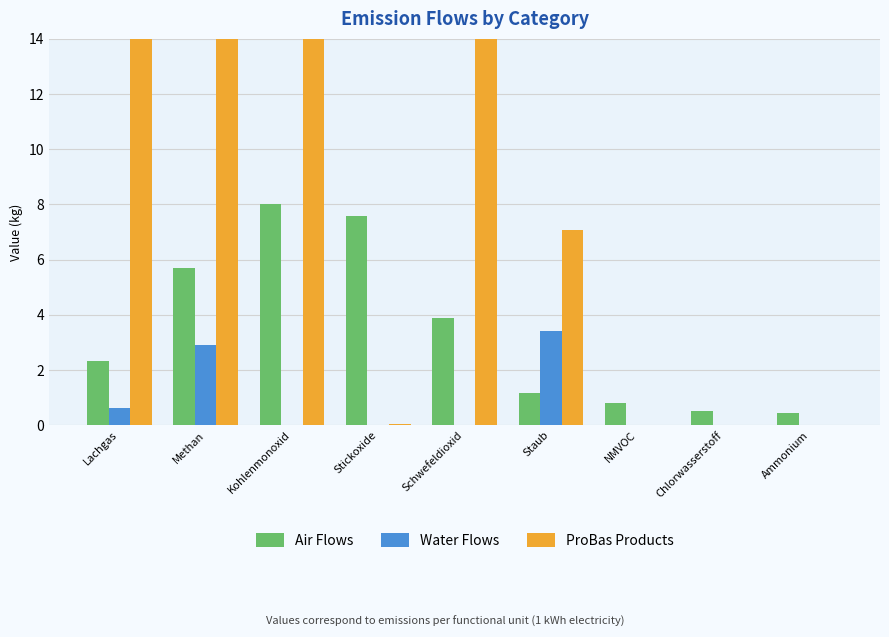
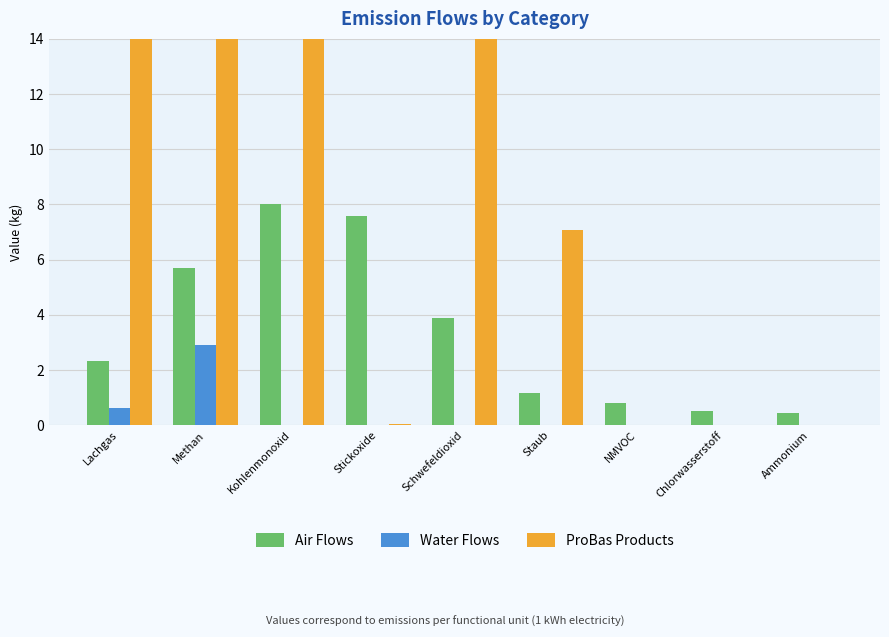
Water Flows, Staub: 3.4 -> 0.0
